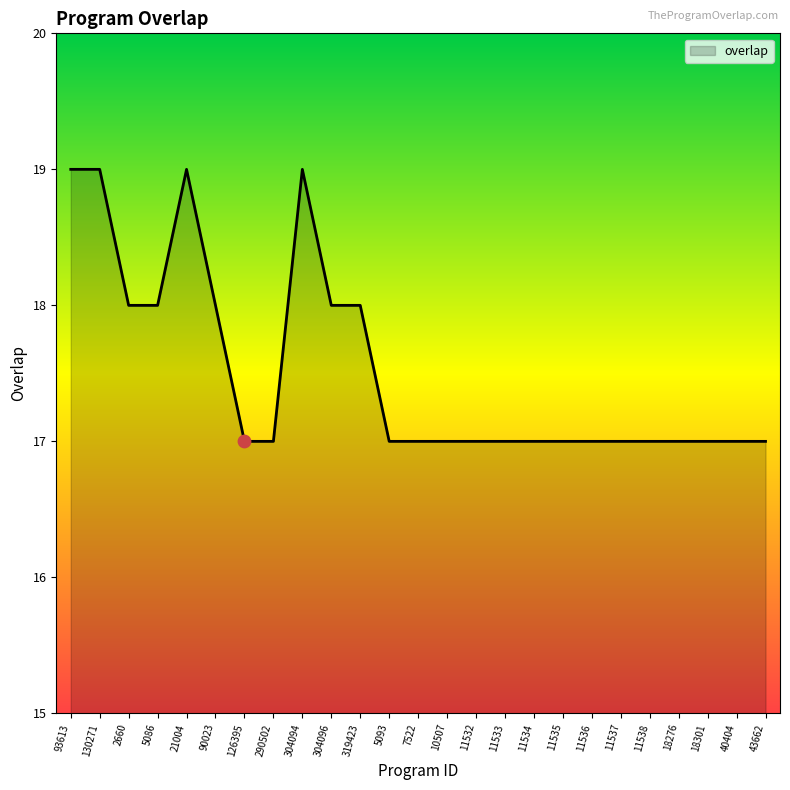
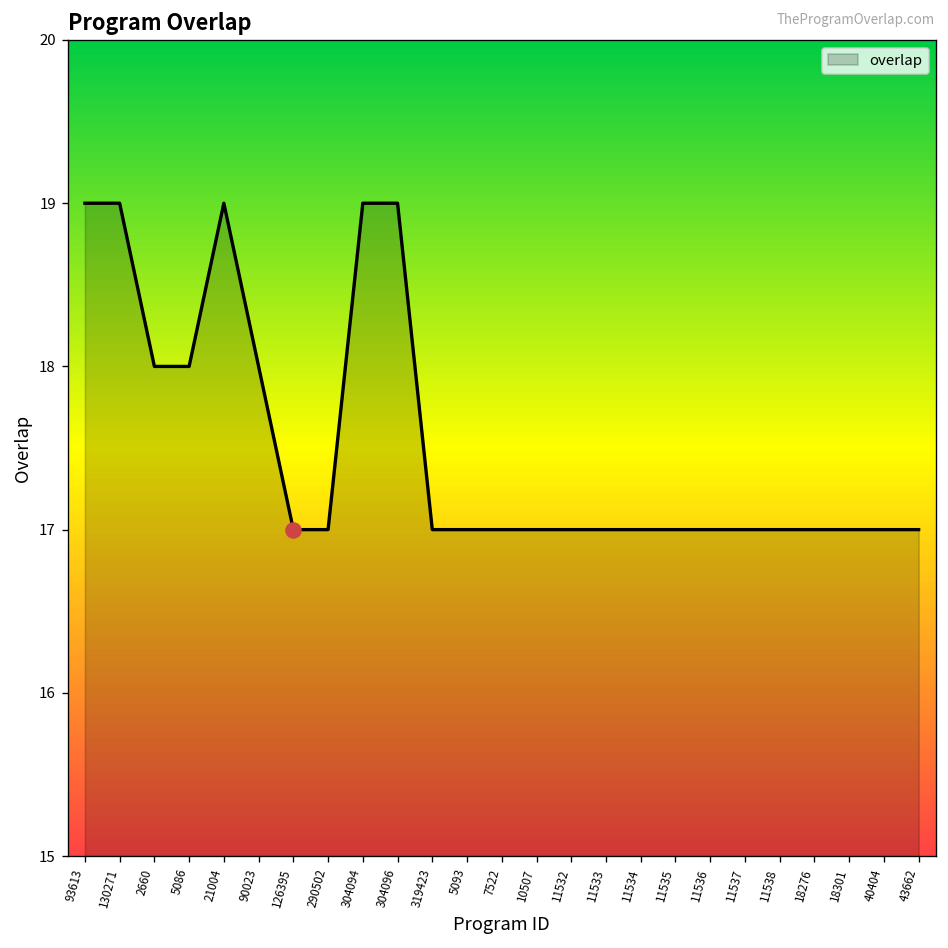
overlap, 304096: 18 -> 19
overlap, 319423: 18 -> 17
